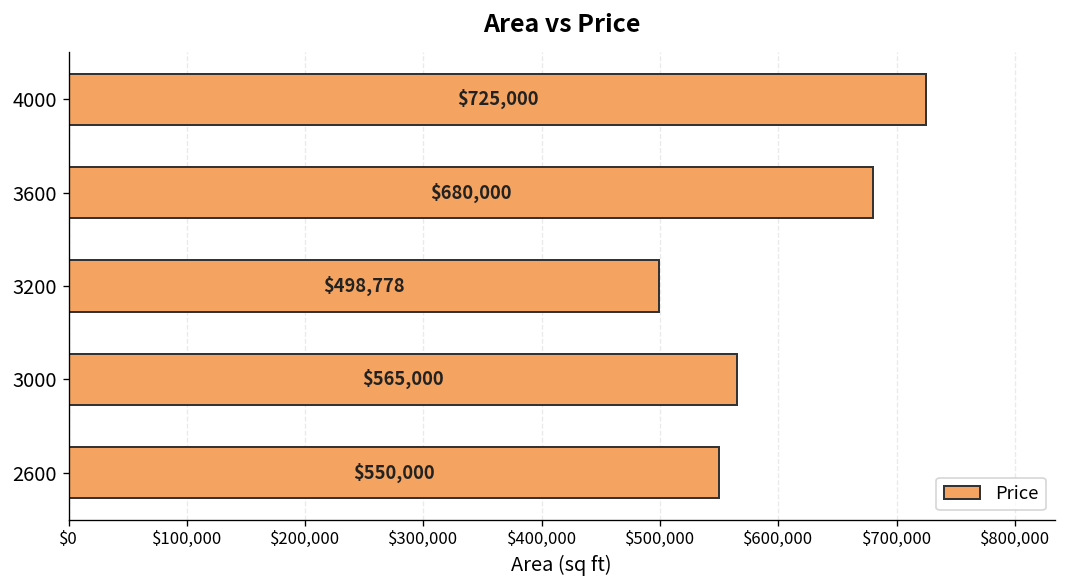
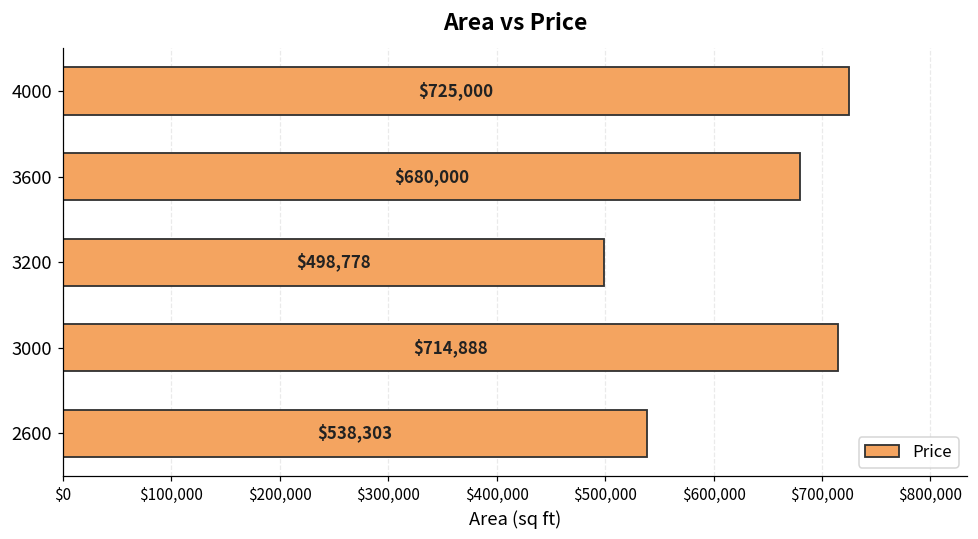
3000: $565,000 -> $714,888
2600: $550,000 -> $538,303
